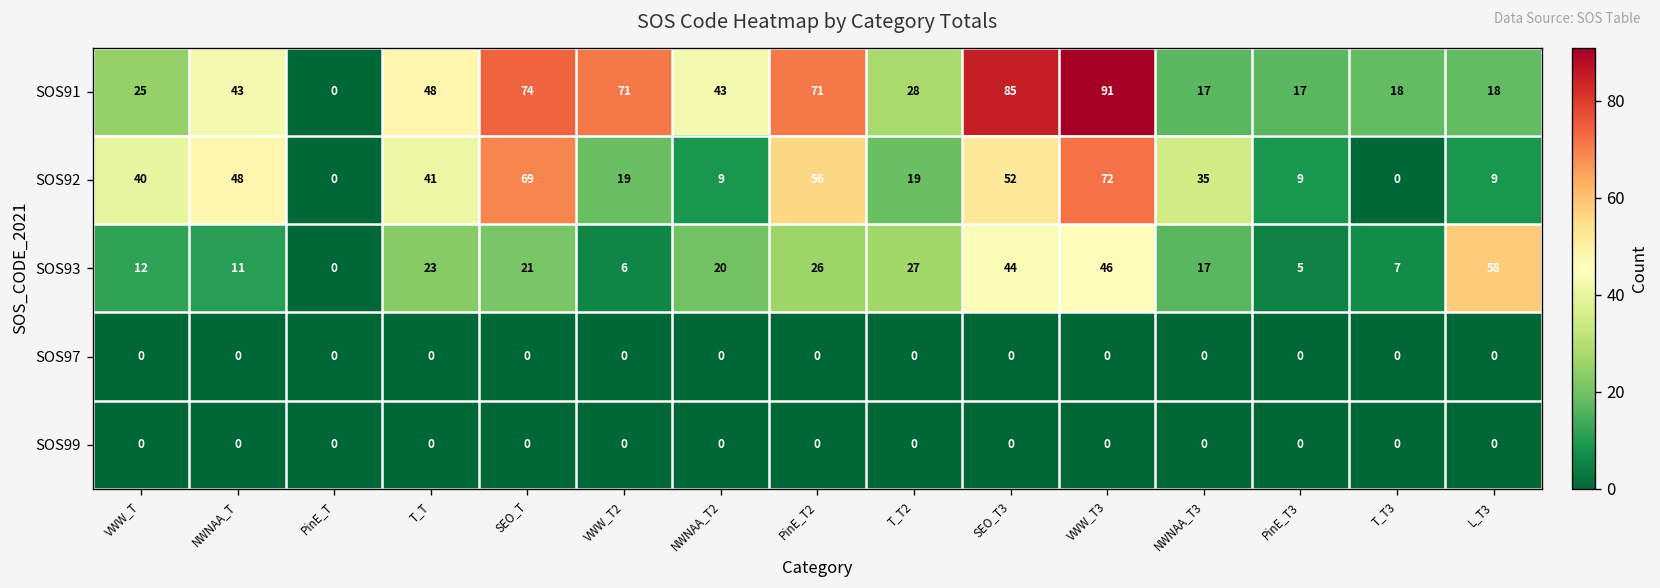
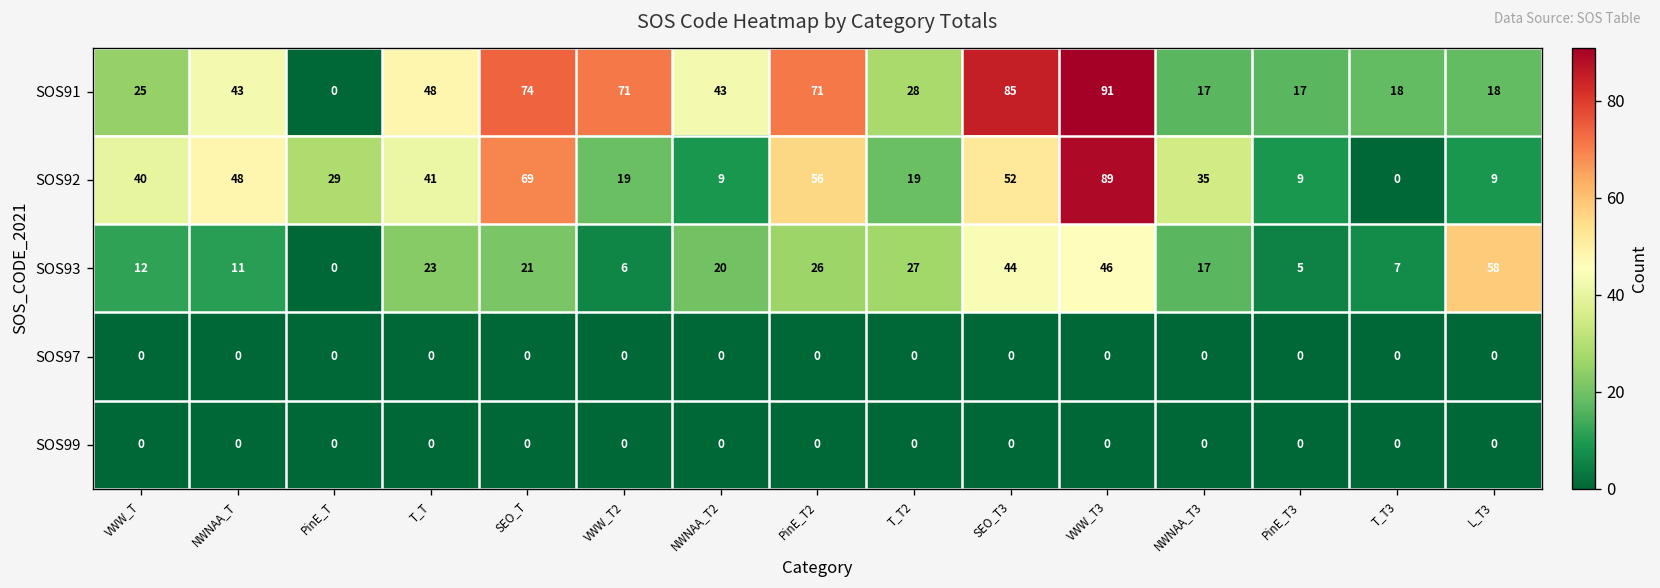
SOS92, PinE_T: 0 -> 29
SOS92, VWW_T3: 72 -> 89
